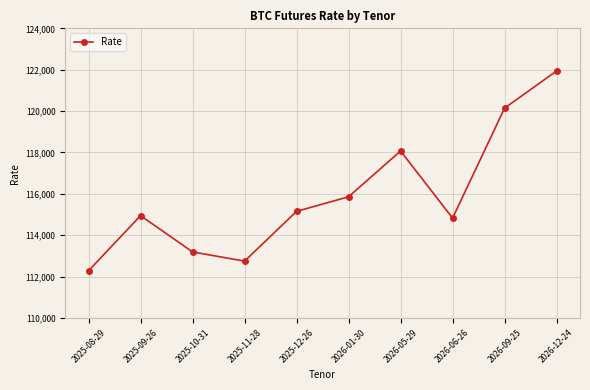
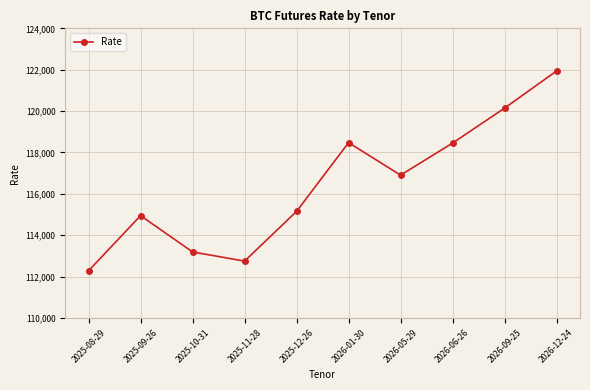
2026-01-30: 115,900 -> 118,500
2026-05-29: 118,100 -> 116,900
2026-06-26: 114,800 -> 118,500
